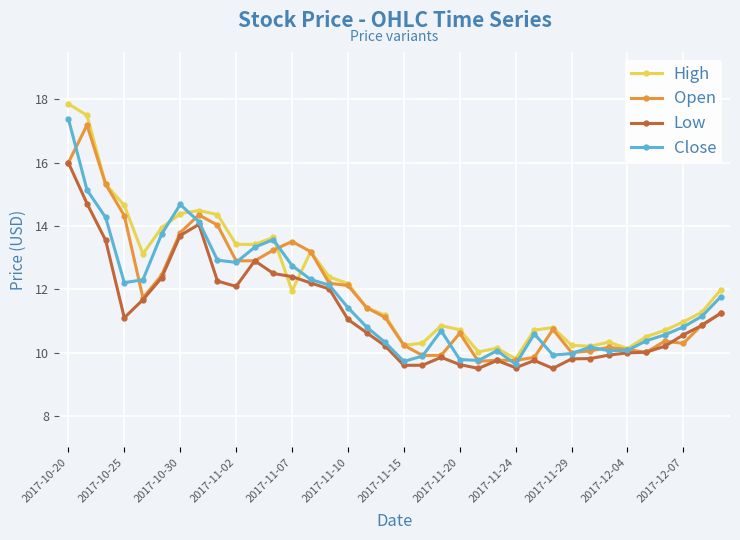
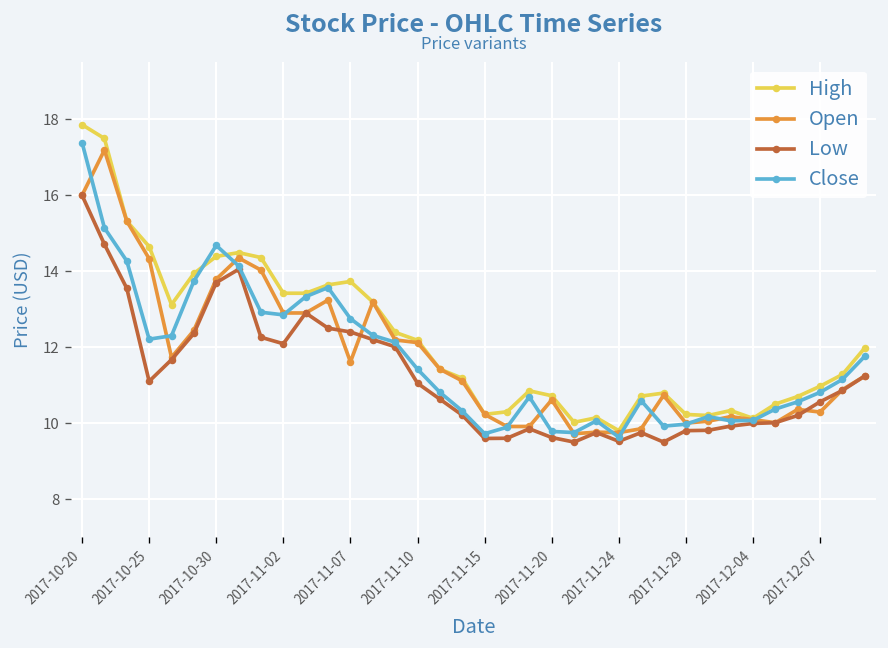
High, 2017-11-07: 12.0 -> 13.7
Open, 2017-11-07: 13.5 -> 11.6
